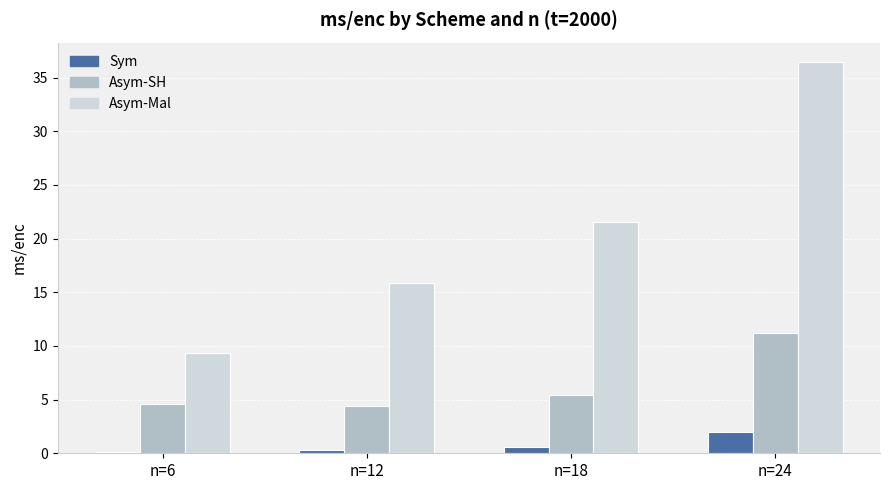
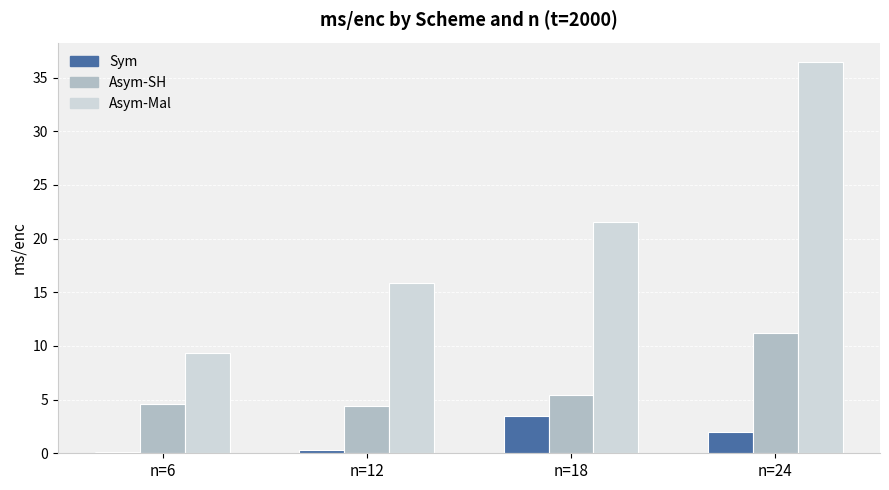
Sym, n=18: 0.6 -> 3.4
